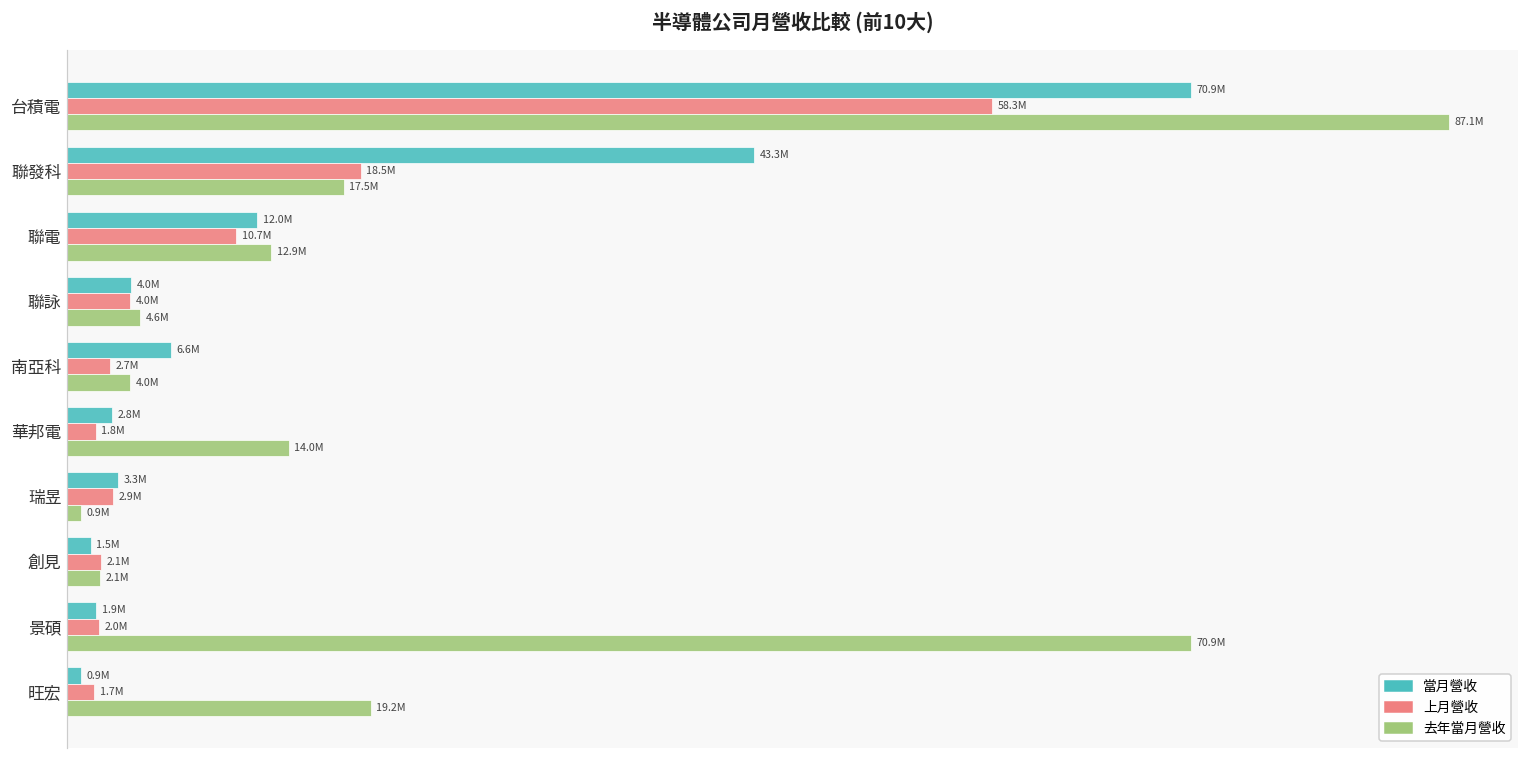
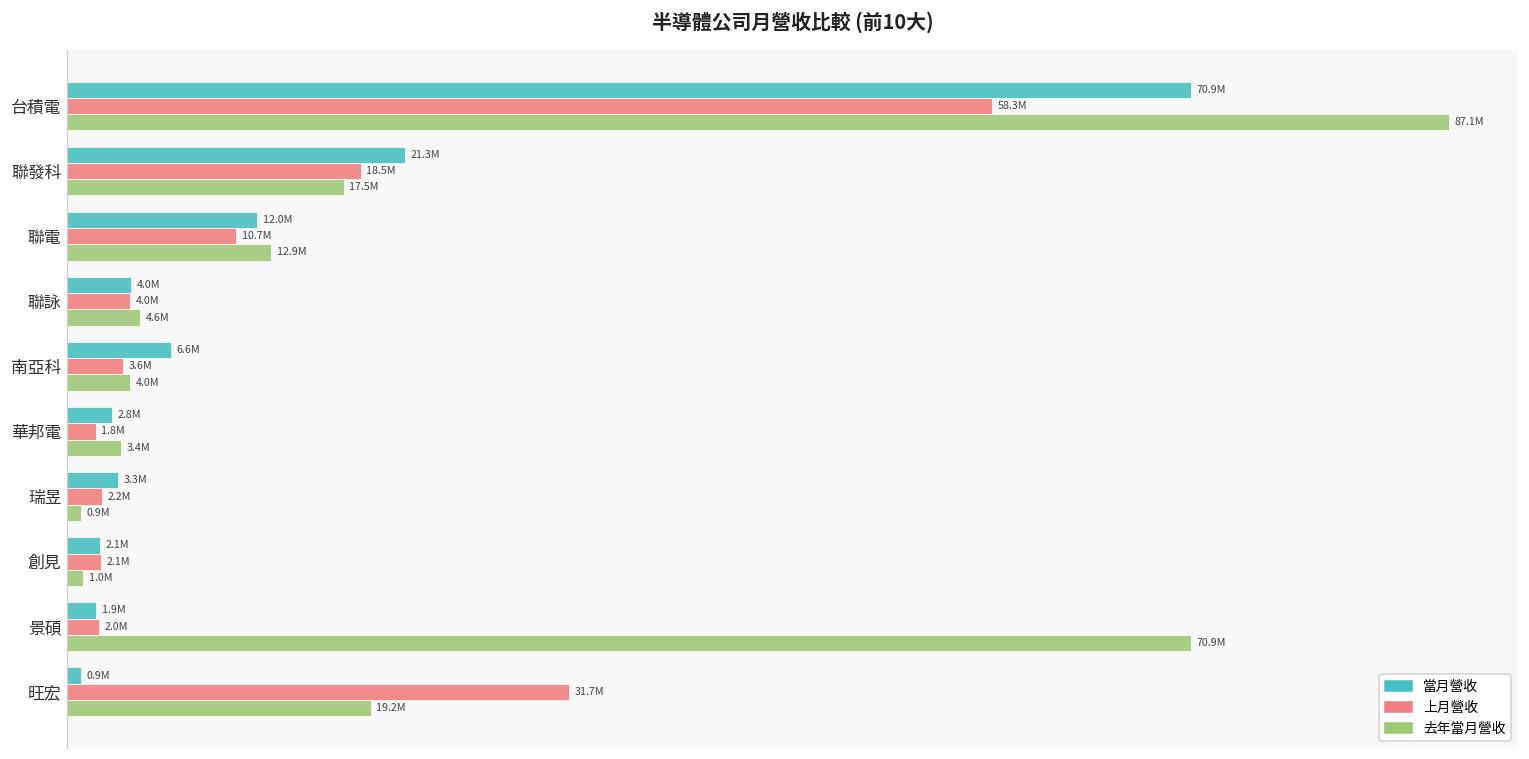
當月營收, 聯發科: 43.3M -> 21.3M
上月營收, 南亞科: 2.7M -> 3.6M
去年當月營收, 華邦電: 14.0M -> 3.4M
上月營收, 瑞昱: 2.9M -> 2.2M
當月營收, 創見: 1.5M -> 2.1M
去年當月營收, 創見: 2.1M -> 1.0M
上月營收, 旺宏: 1.7M -> 31.7M
